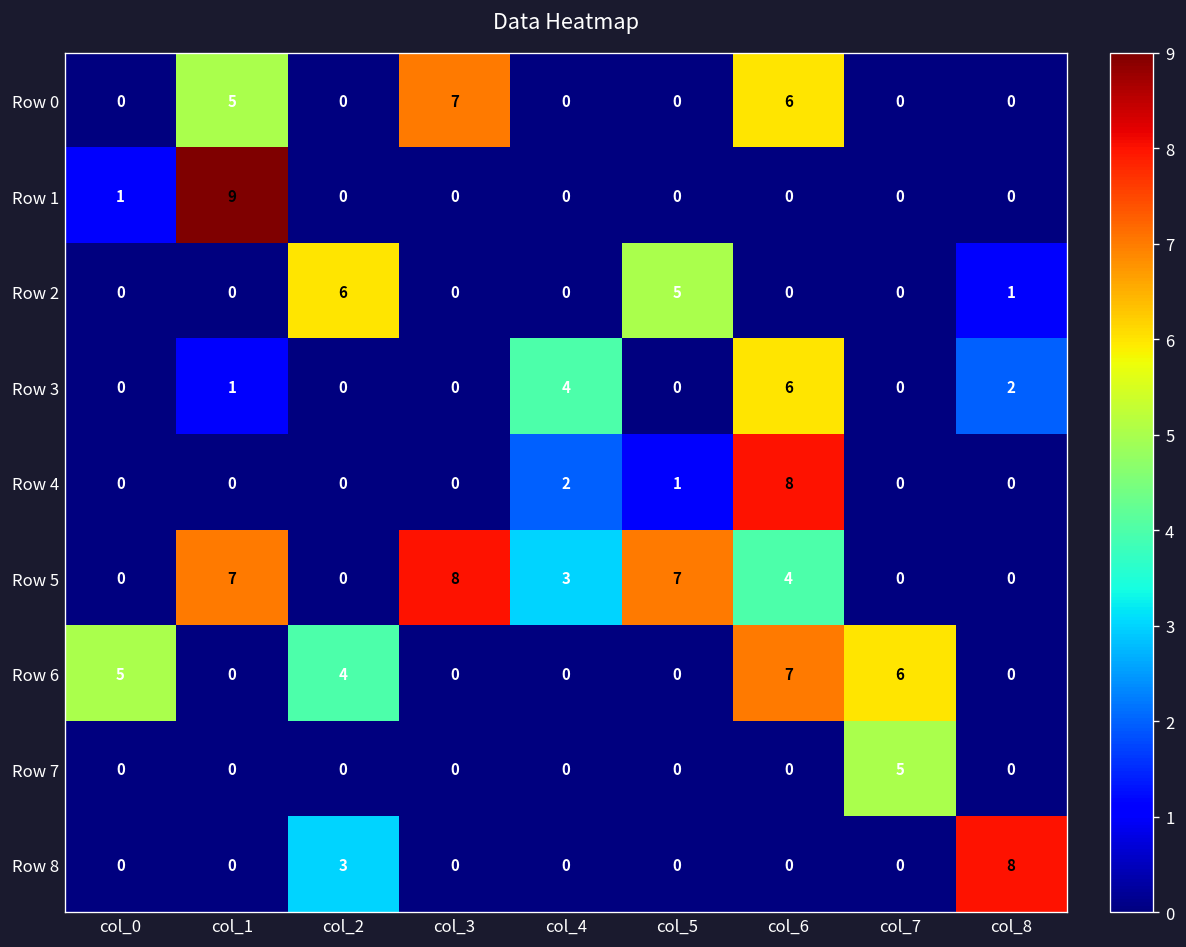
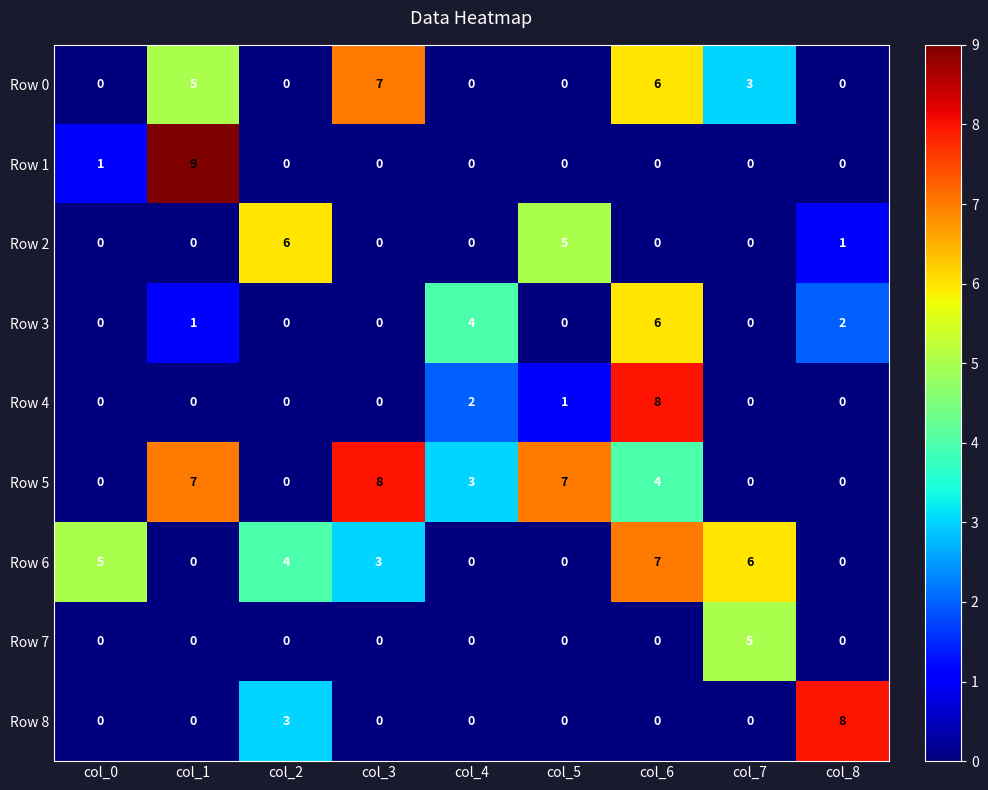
Row 0, col_7: 0 -> 3
Row 6, col_3: 0 -> 3
